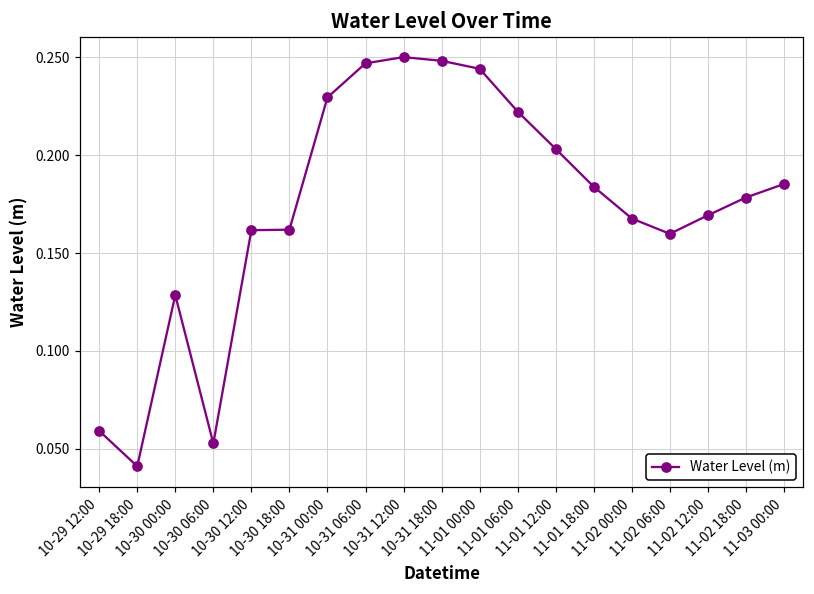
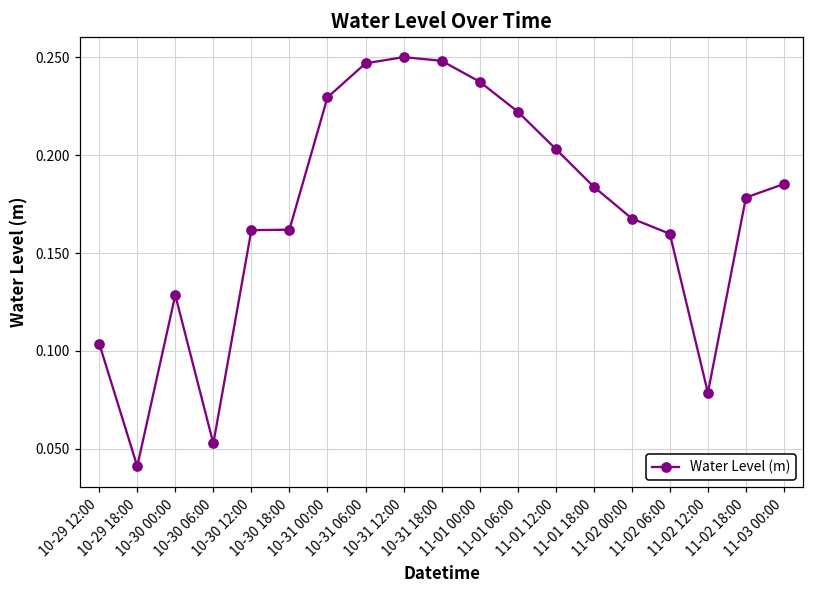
10-29 12:00: 0.059 -> 0.104
11-01 00:00: 0.244 -> 0.238
11-02 12:00: 0.169 -> 0.079
